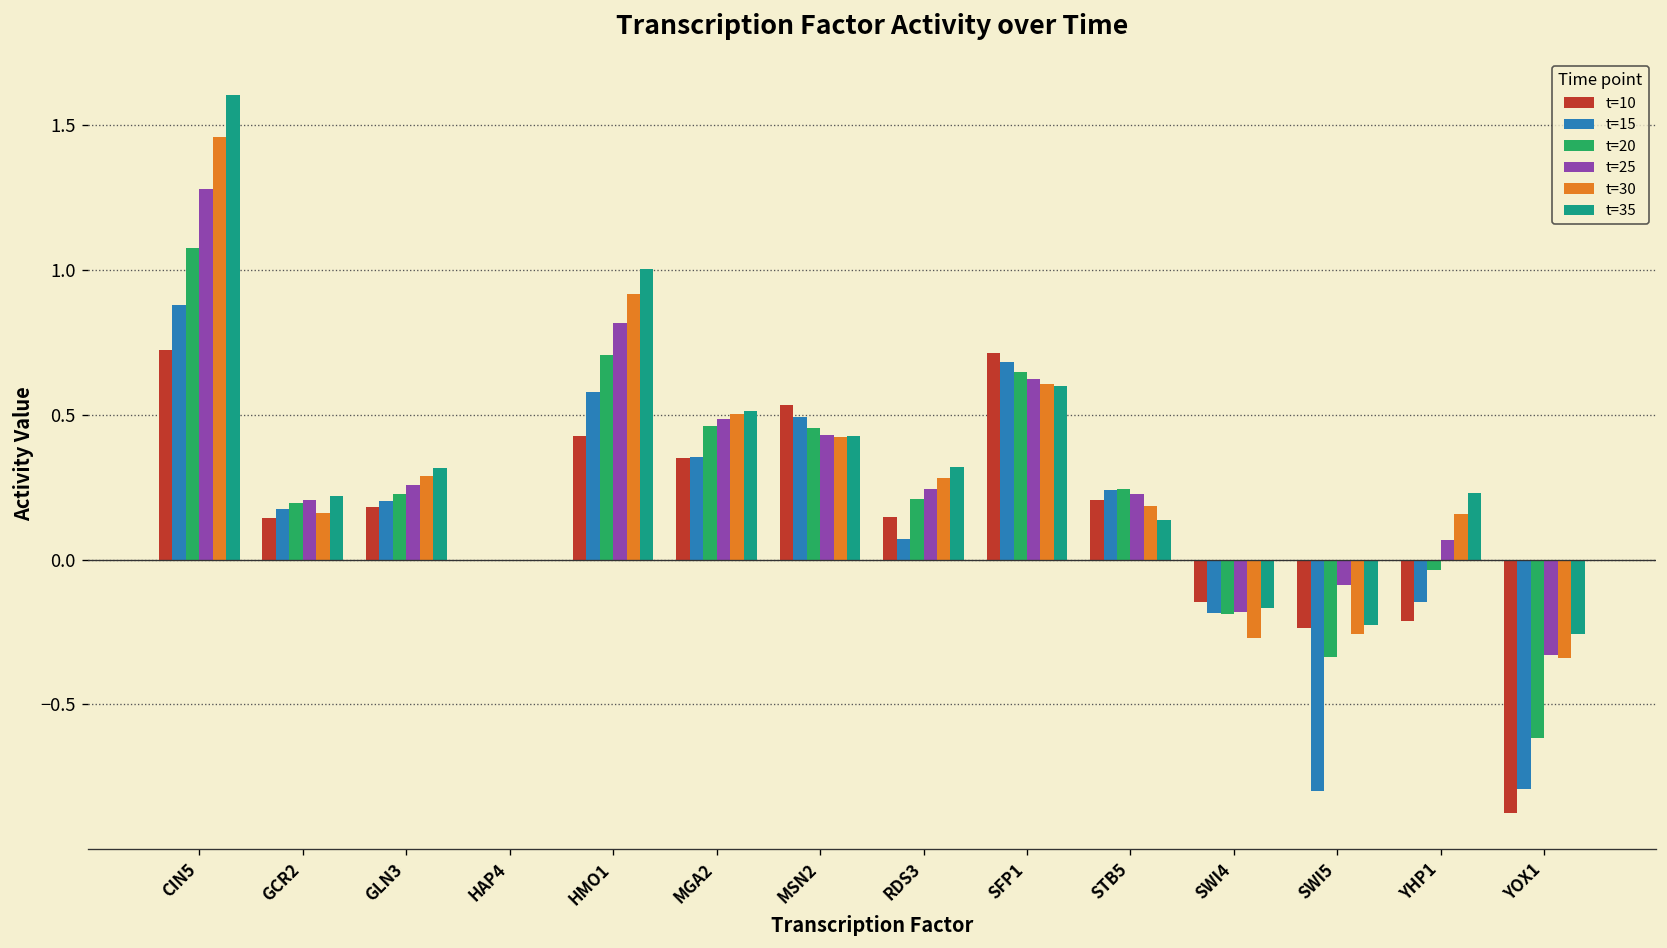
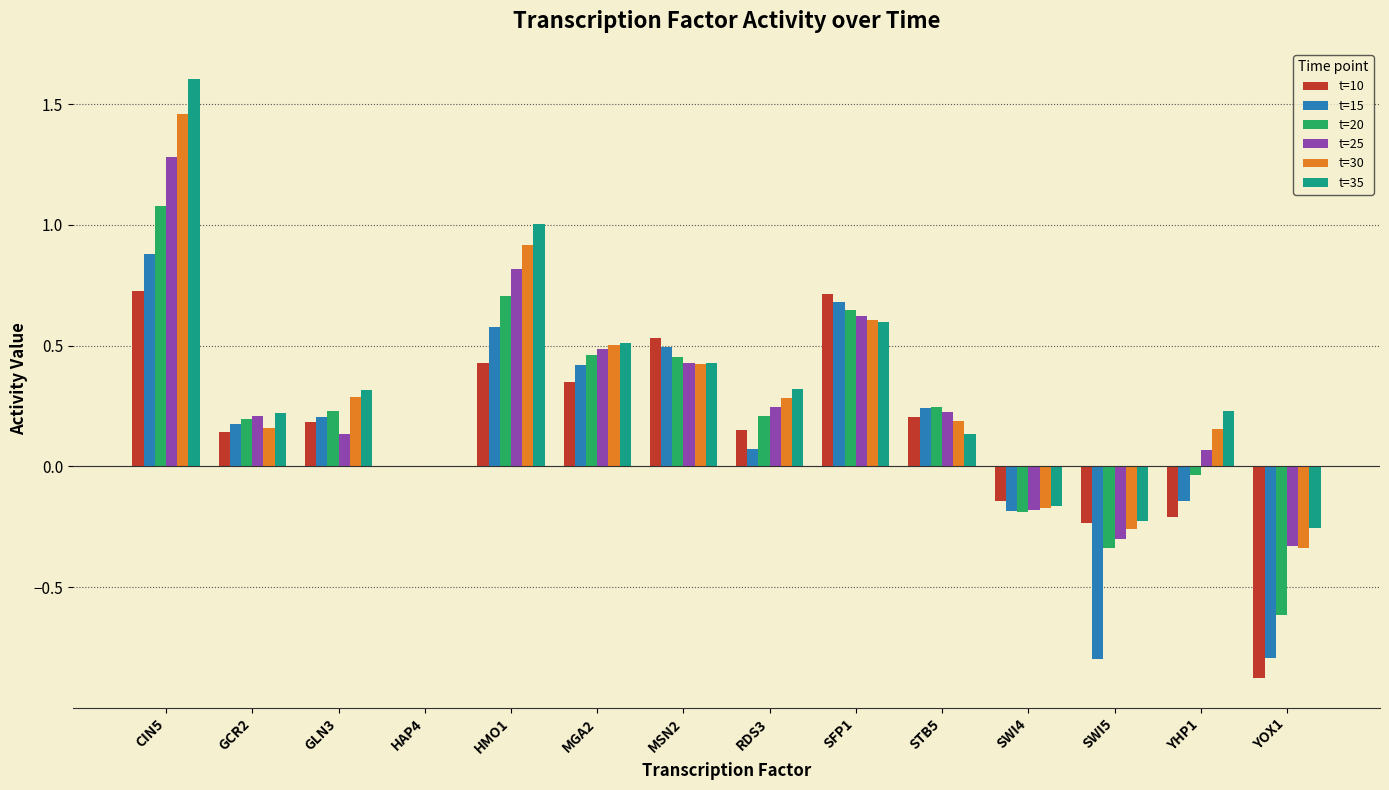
t=25, GLN3: 0.26 -> 0.13
t=15, MGA2: 0.35 -> 0.42
t=30, SWI4: -0.27 -> -0.17
t=25, SWI5: -0.09 -> -0.30
